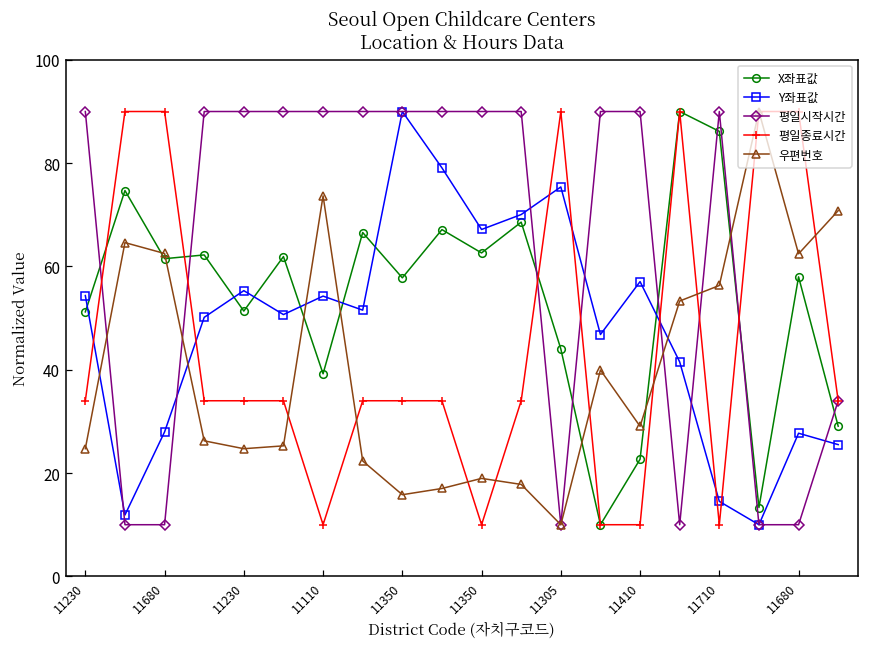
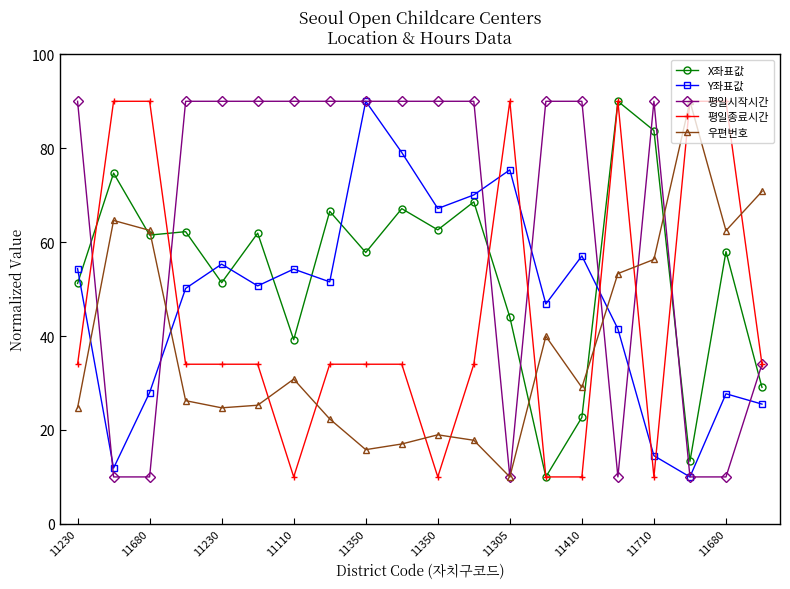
우편번호, 11110: 74 -> 31
X좌표값, 11710: 86 -> 84
